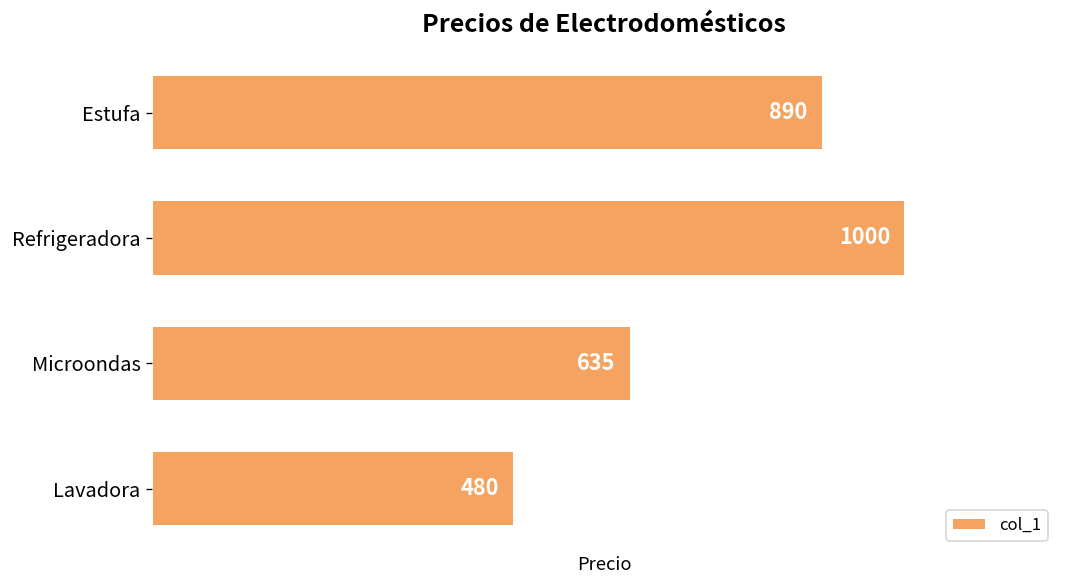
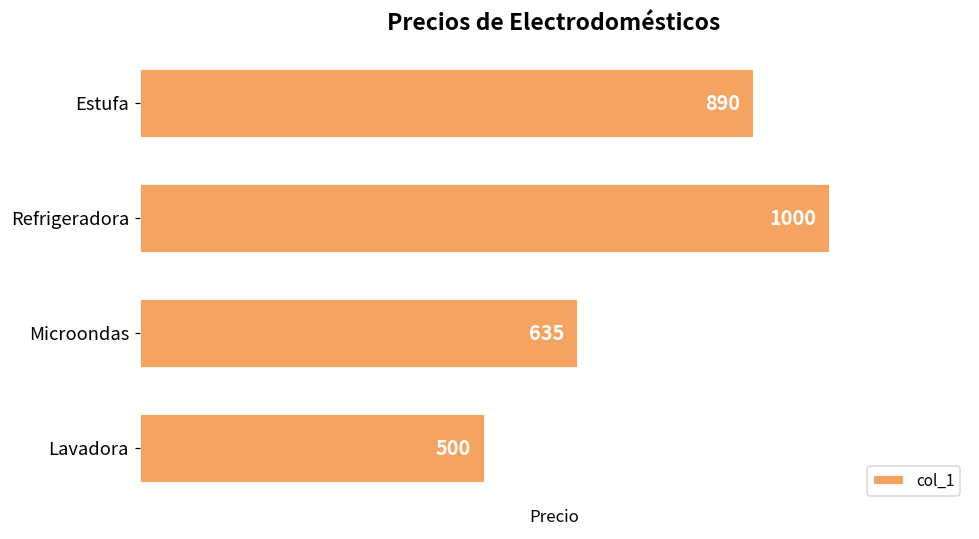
Lavadora: 480 -> 500
